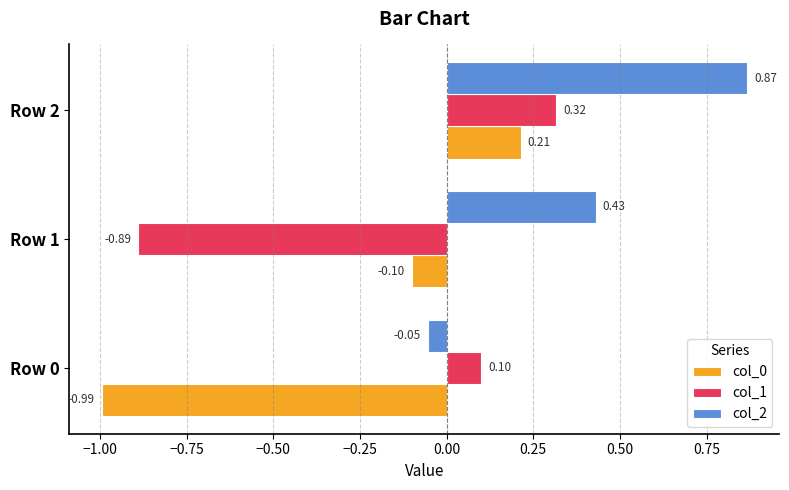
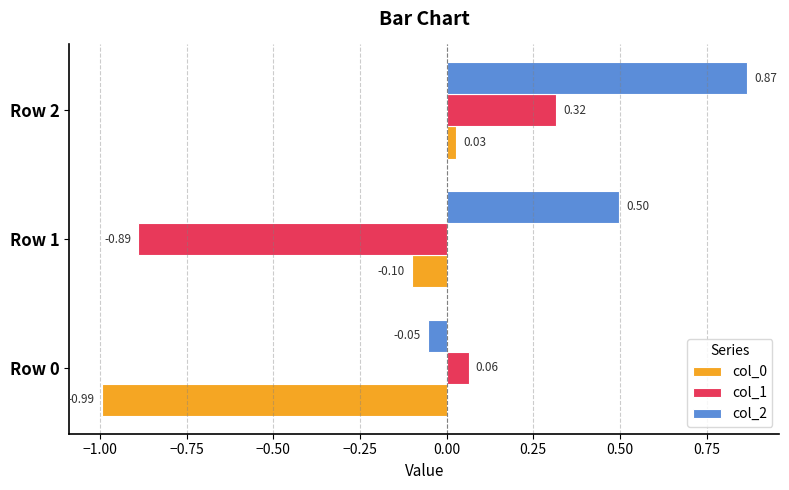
col_0, Row 2: 0.21 -> 0.03
col_2, Row 1: 0.43 -> 0.50
col_1, Row 0: 0.10 -> 0.06
